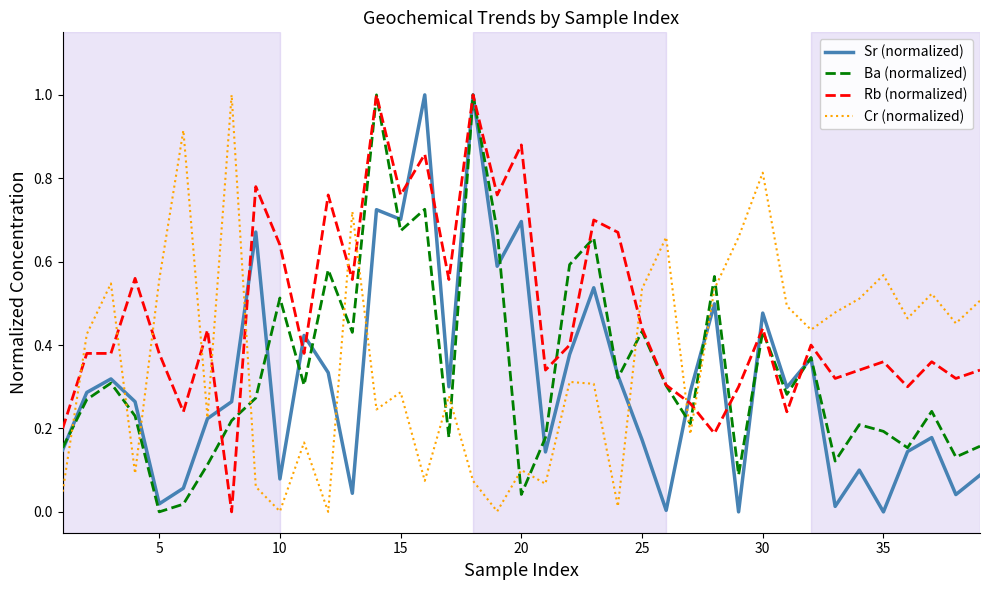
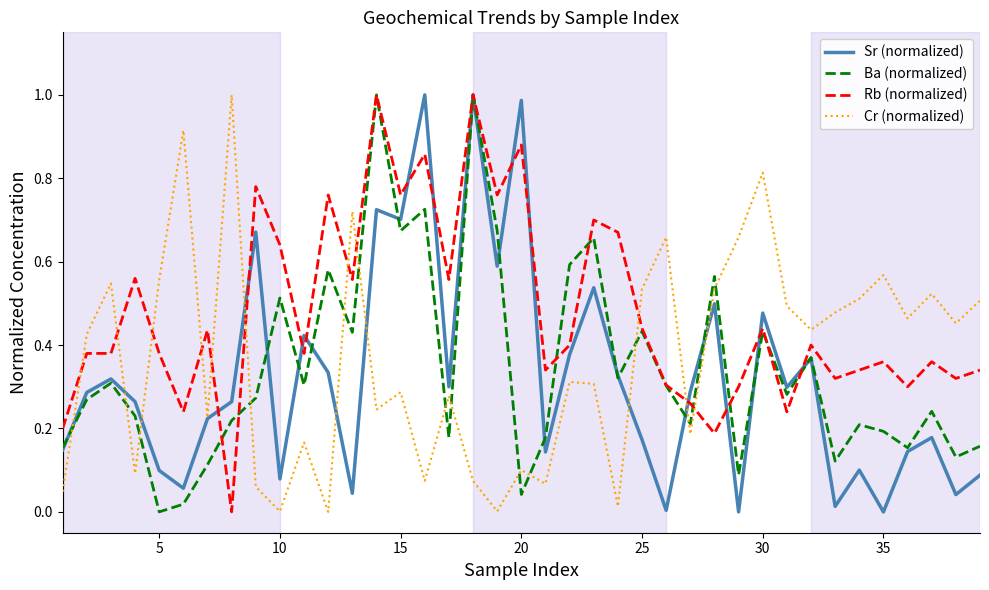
Sr (normalized), 5: 0.02 -> 0.10
Sr (normalized), 20: 0.70 -> 0.99
